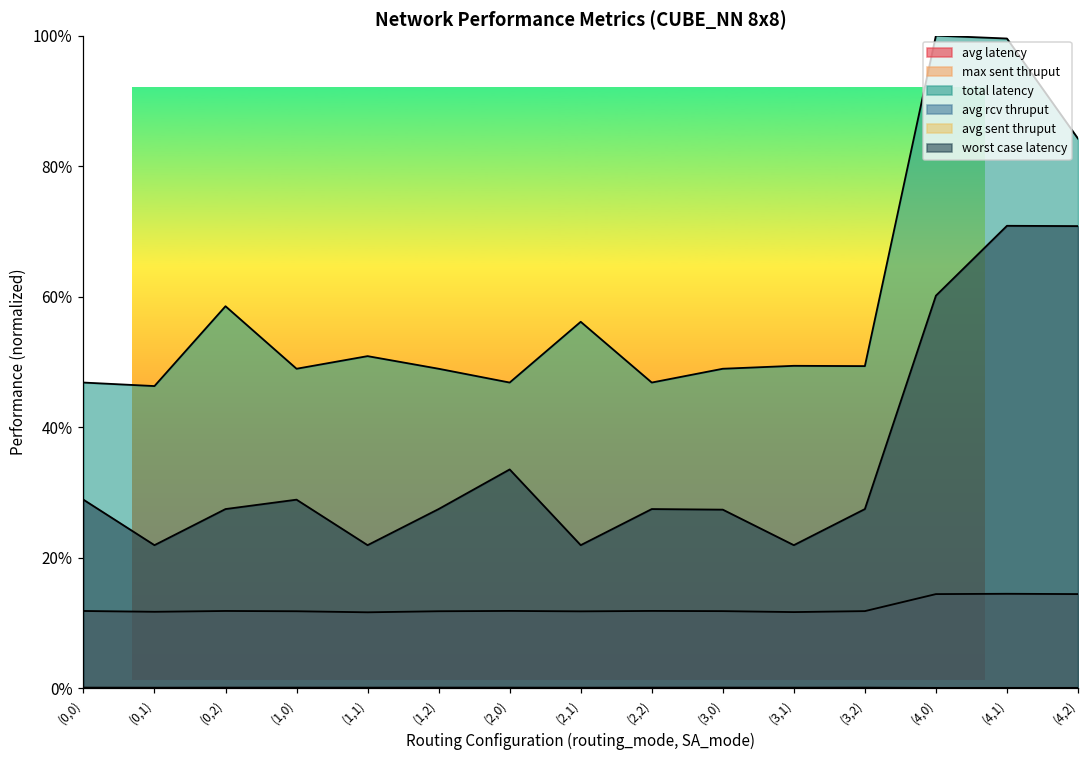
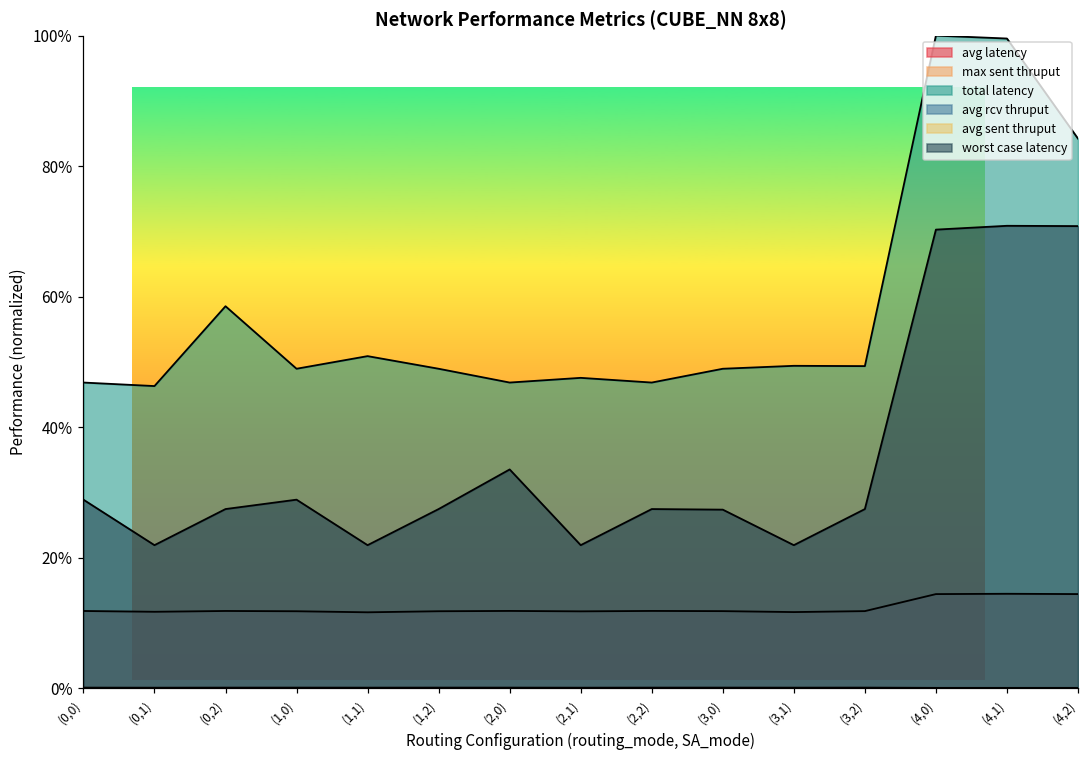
total latency, (2,1): 56% -> 48%
worst case latency, (4,0): 60% -> 70%
